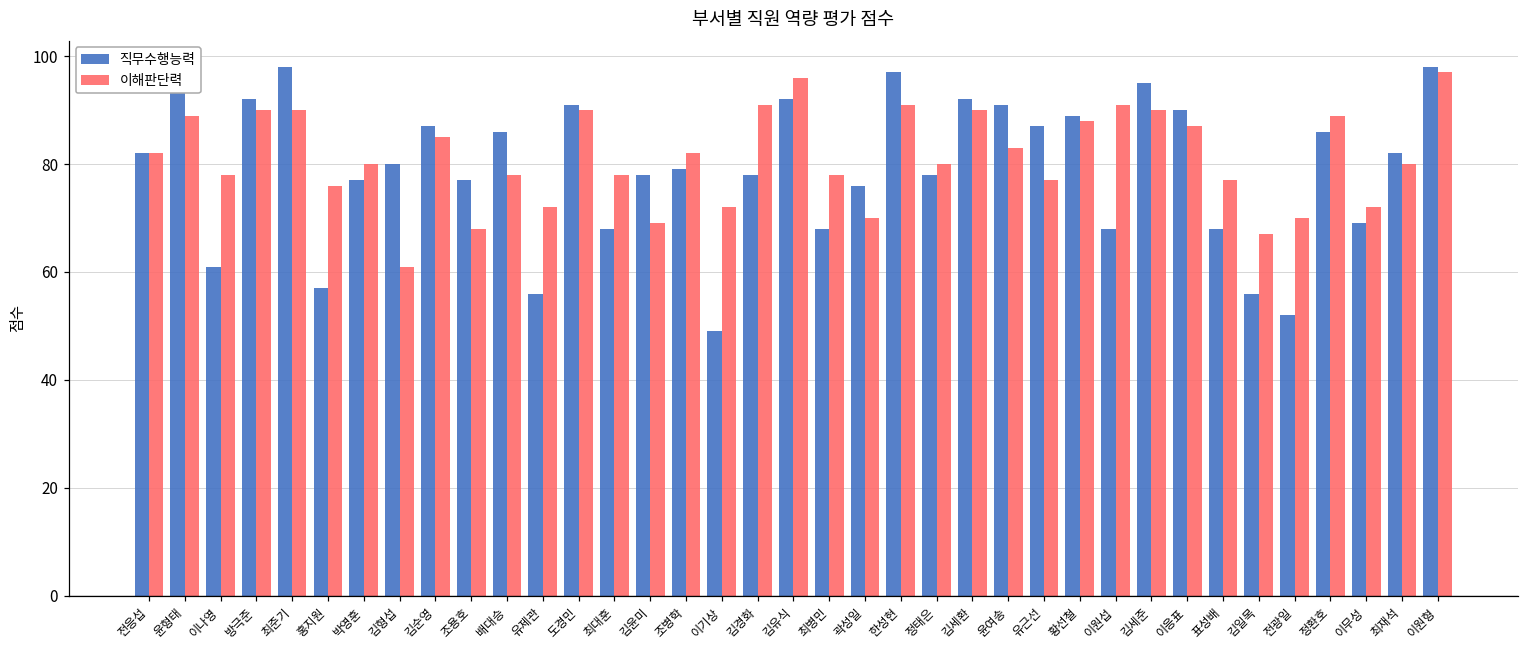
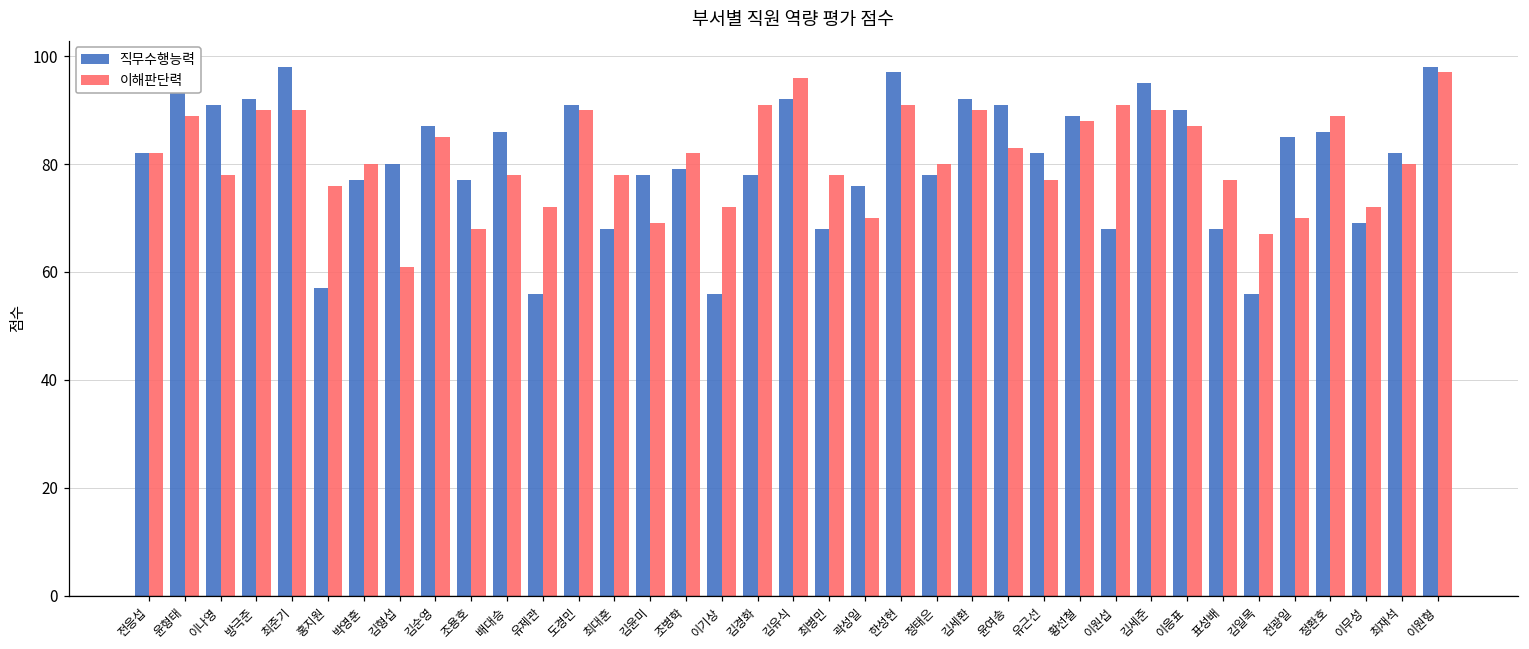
직무수행능력, 이나영: 61 -> 91
직무수행능력, 이기상: 49 -> 56
직무수행능력, 유근선: 87 -> 82
직무수행능력, 전광일: 52 -> 85
